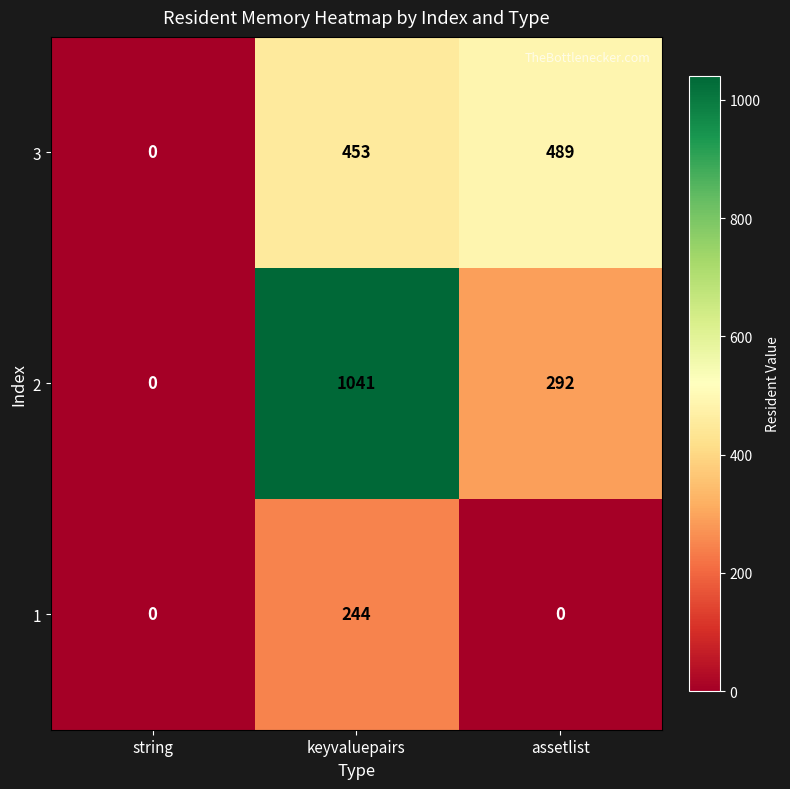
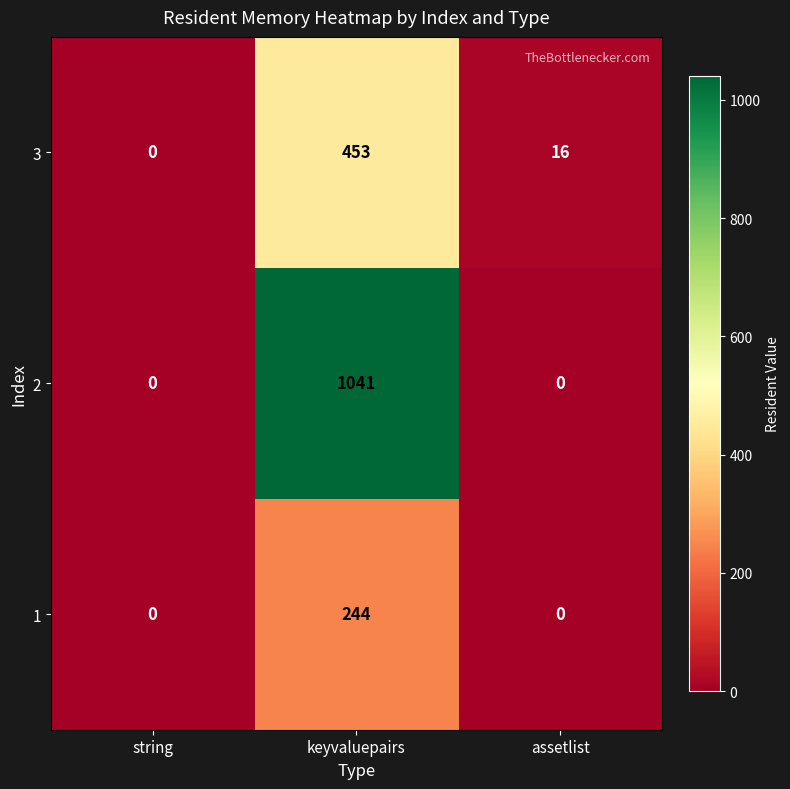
3, assetlist: 489 -> 16
2, assetlist: 292 -> 0
